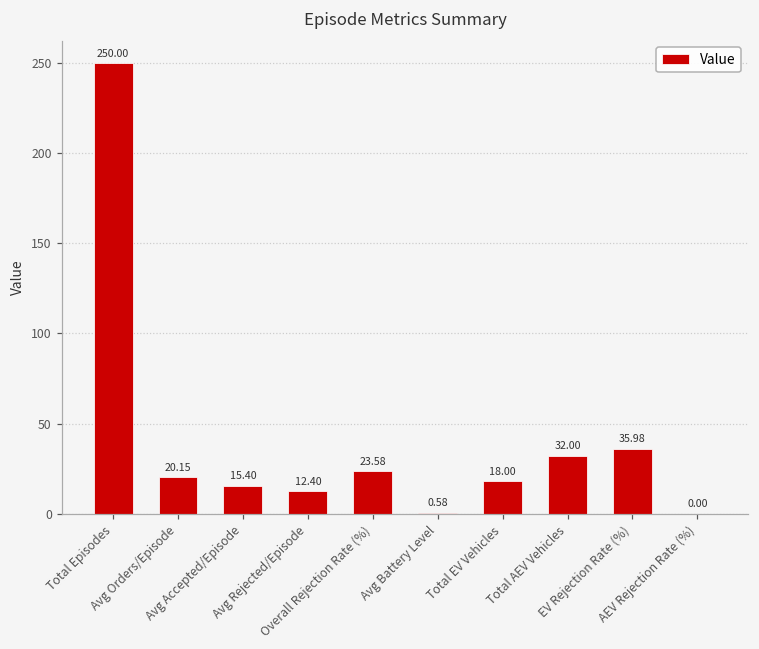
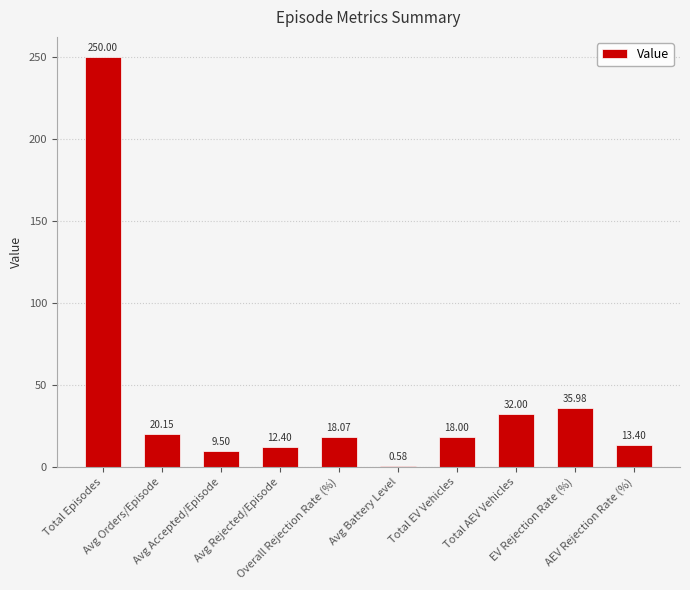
Avg Accepted/Episode: 15.40 -> 9.50
Overall Rejection Rate (%): 23.58 -> 18.07
AEV Rejection Rate (%): 0.00 -> 13.40
